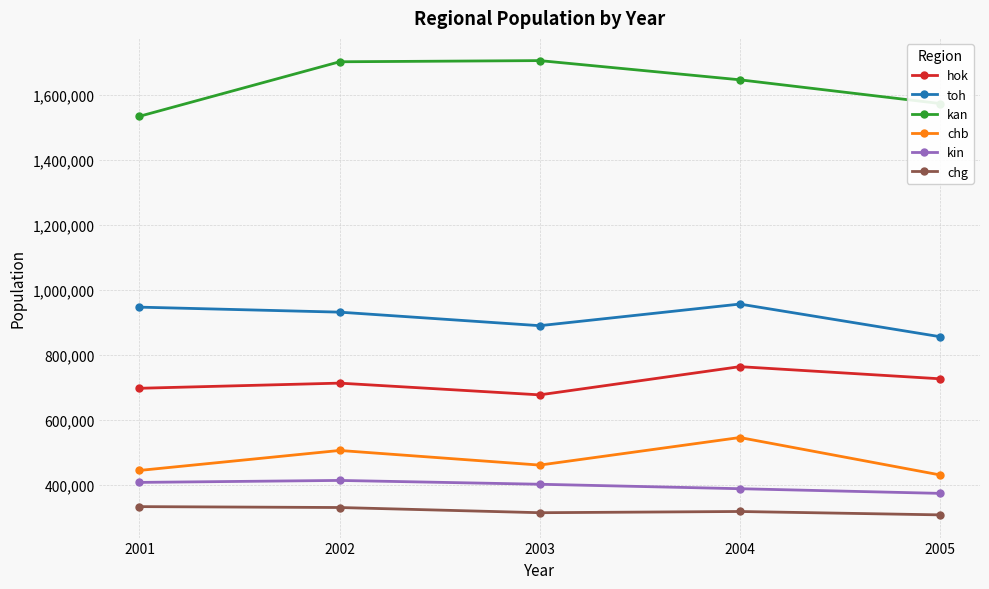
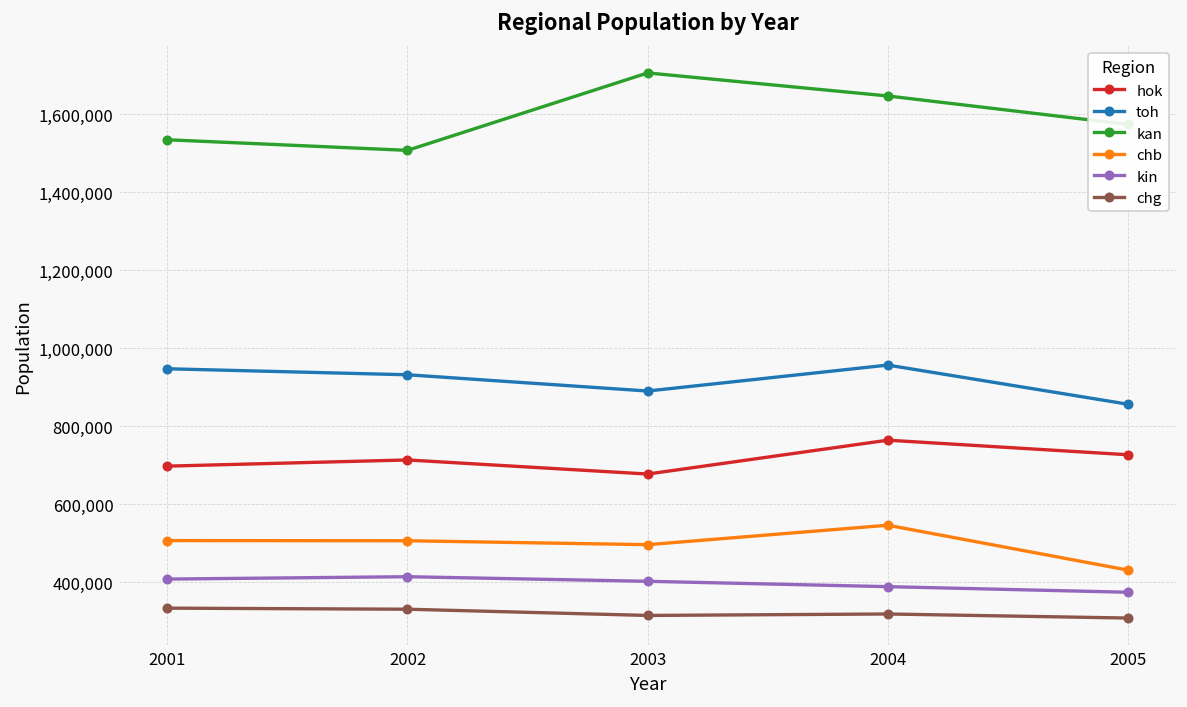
chb, 2001: 440,000 -> 510,000
kan, 2002: 1,700,000 -> 1,510,000
chb, 2003: 460,000 -> 500,000
